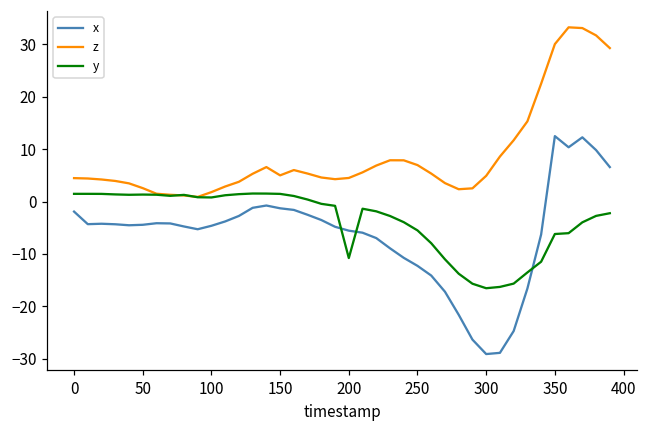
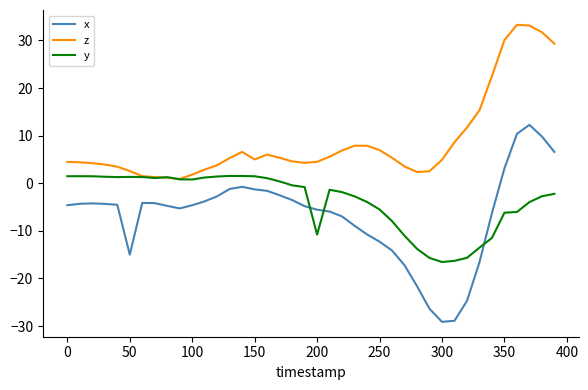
x, 0: -2 -> -5
x, 50: -4 -> -15
x, 350: 13 -> 3
